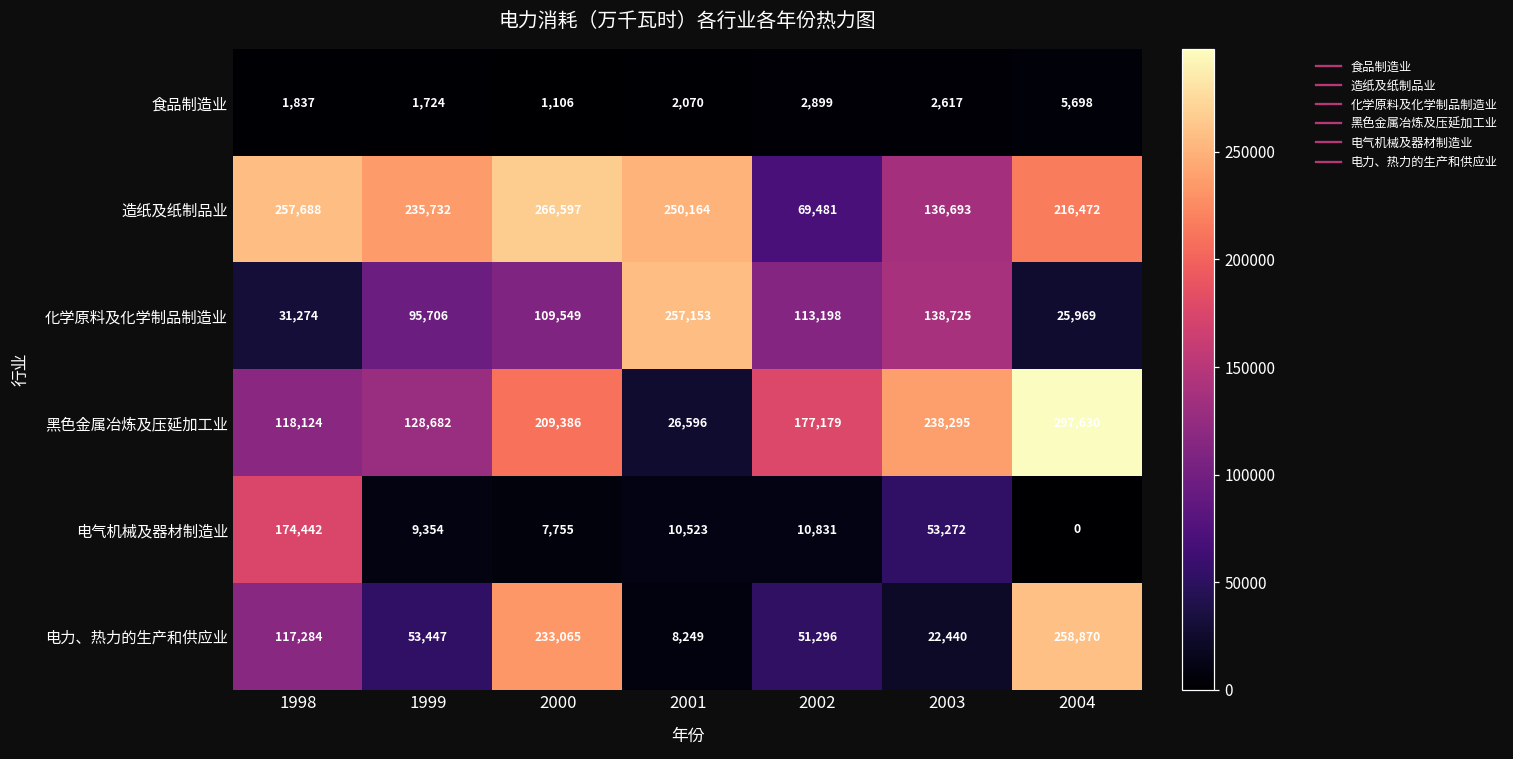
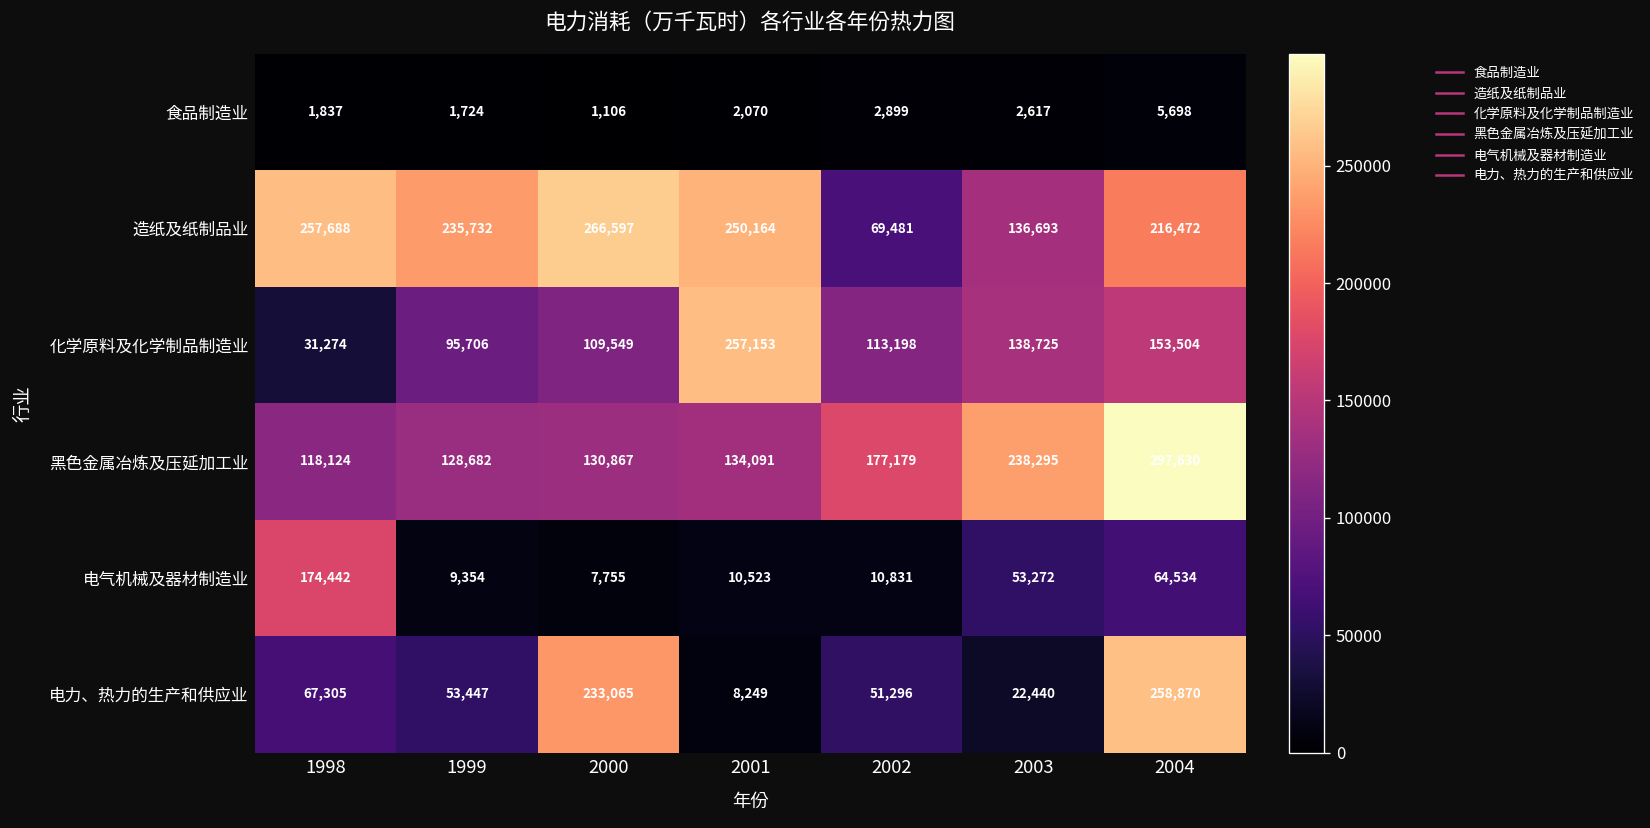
化学原料及化学制品制造业, 2004: 25,969 -> 153,504
黑色金属冶炼及压延加工业, 2000: 209,386 -> 130,867
黑色金属冶炼及压延加工业, 2001: 26,596 -> 134,091
电气机械及器材制造业, 2004: 0 -> 64,534
电力、热力的生产和供应业, 1998: 117,284 -> 67,305
